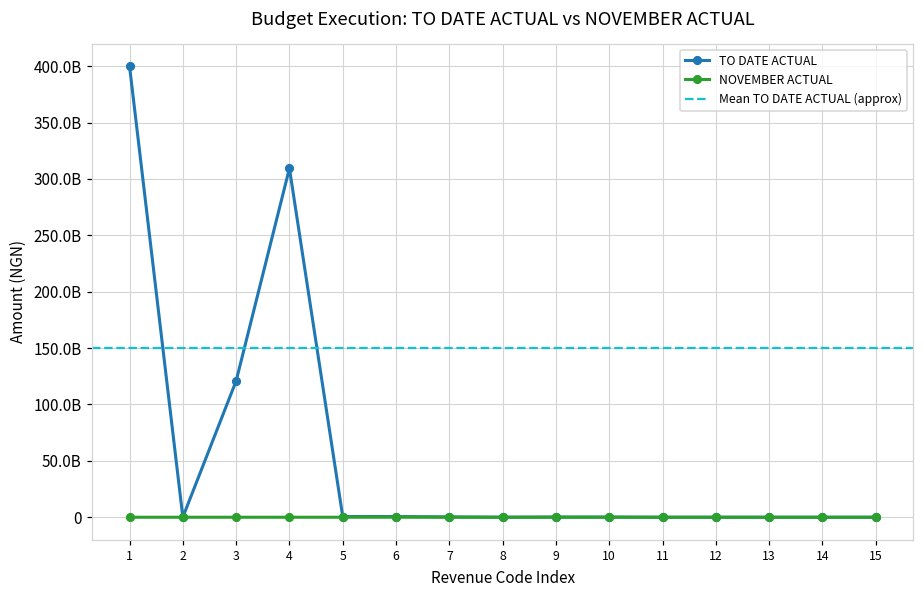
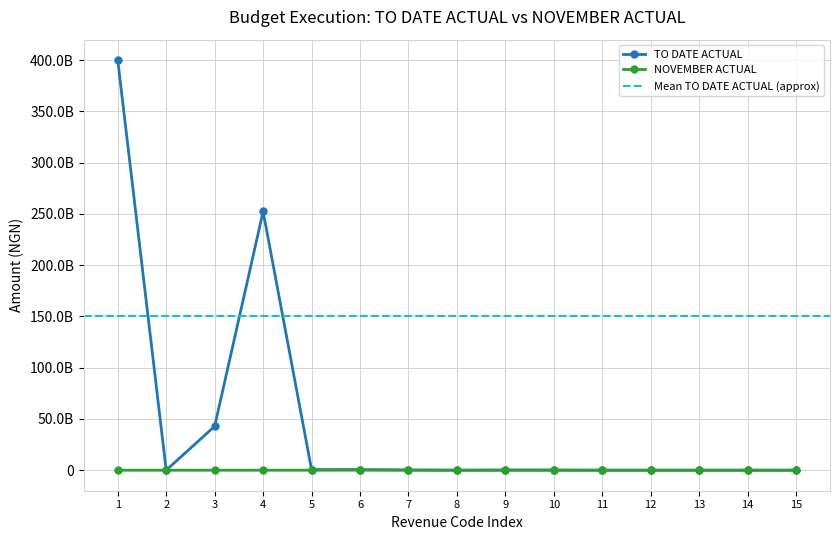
TO DATE ACTUAL, 3: 121000000000 -> 43000000000
TO DATE ACTUAL, 4: 309000000000 -> 252000000000
